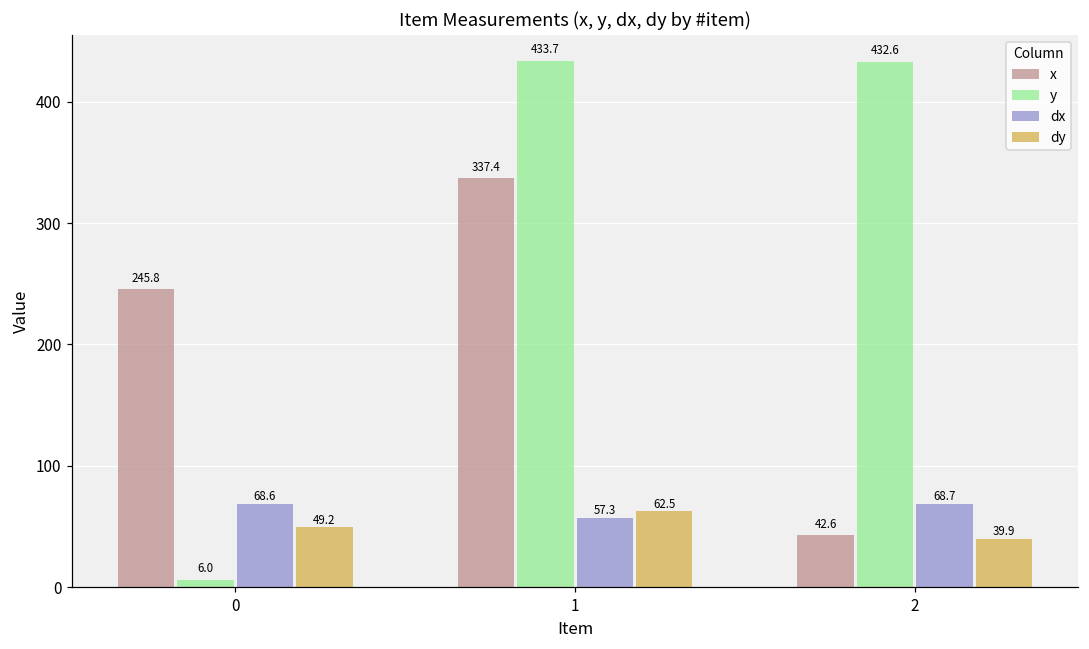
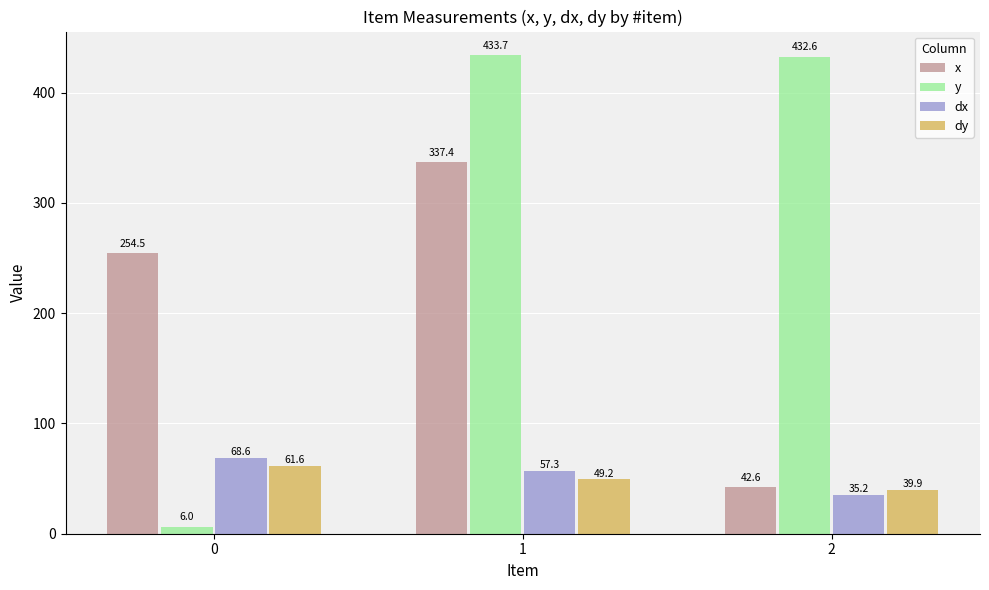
x, 0: 245.8 -> 254.5
dy, 0: 49.2 -> 61.6
dy, 1: 62.5 -> 49.2
dx, 2: 68.7 -> 35.2
